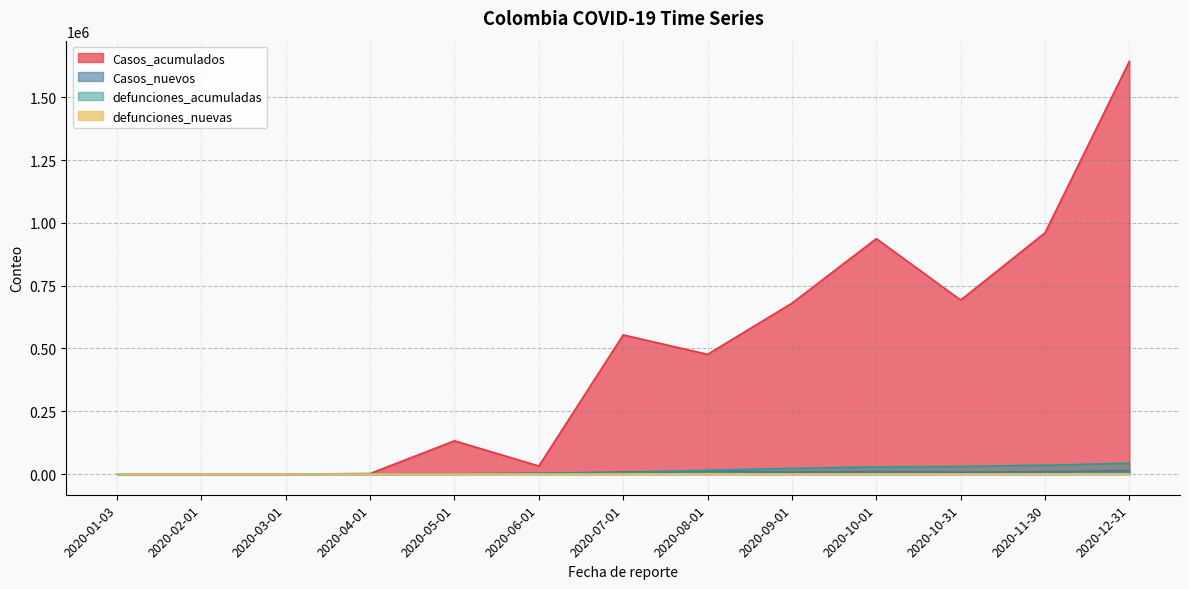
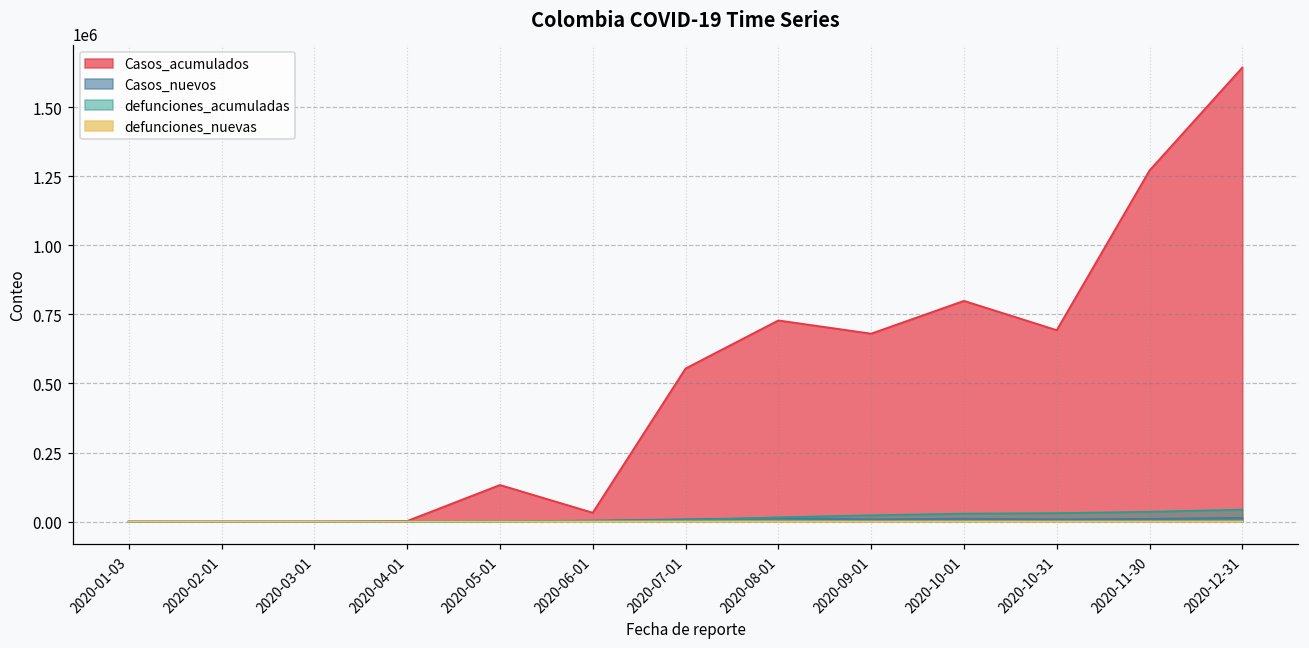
Casos_acumulados, 2020-08-01: 480000 -> 730000
Casos_acumulados, 2020-10-01: 940000 -> 800000
Casos_acumulados, 2020-11-30: 960000 -> 1270000
